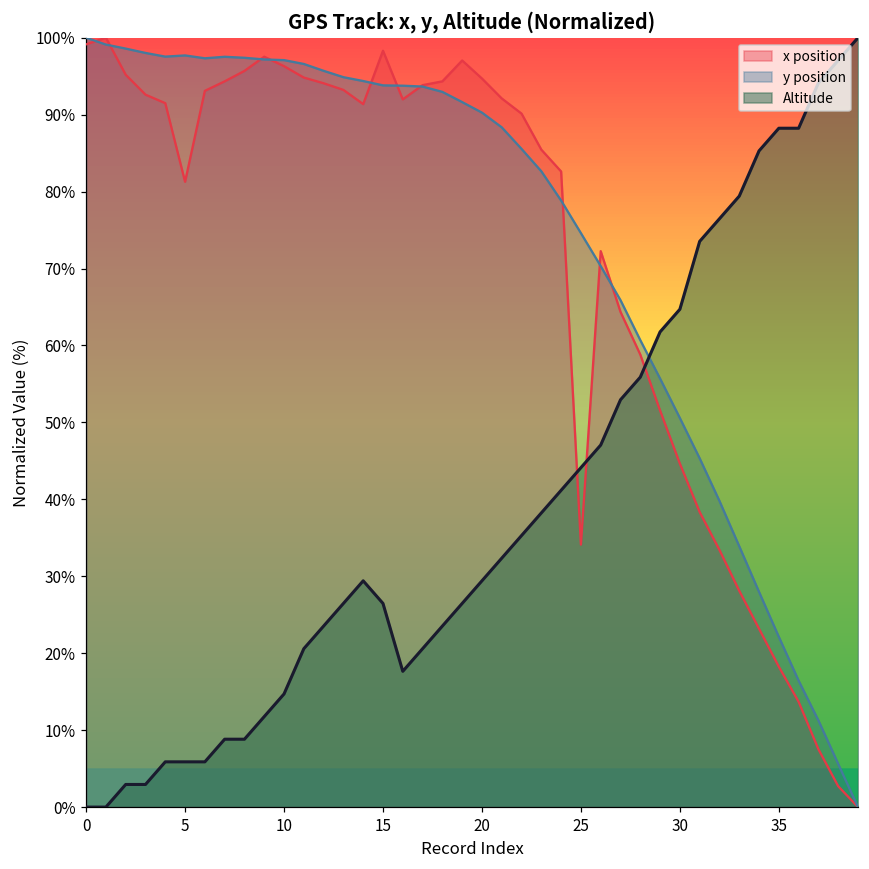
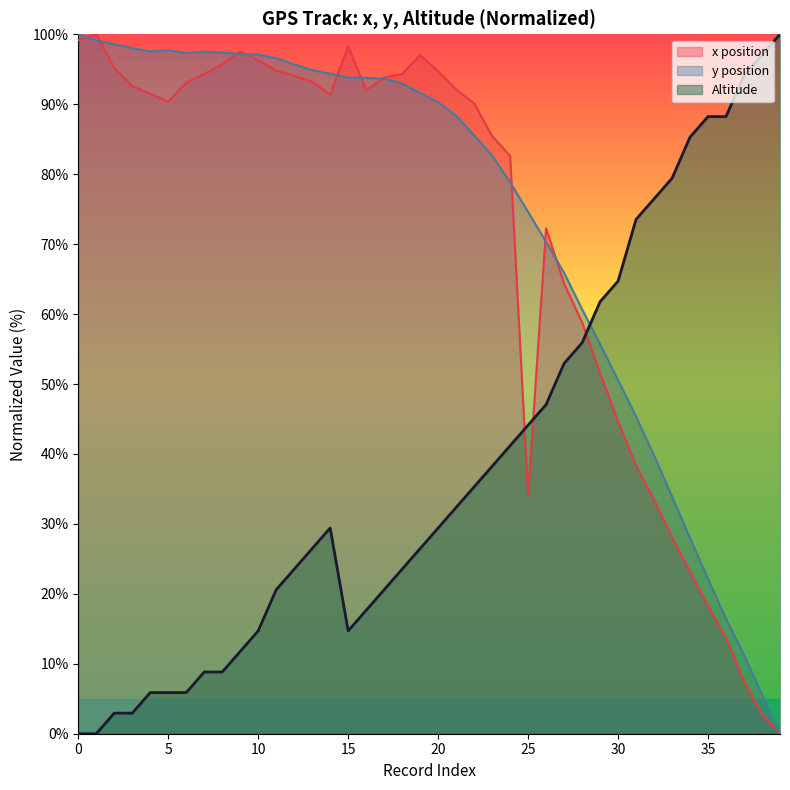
x position, 5: 81% -> 90%
Altitude, 15: 26% -> 15%
